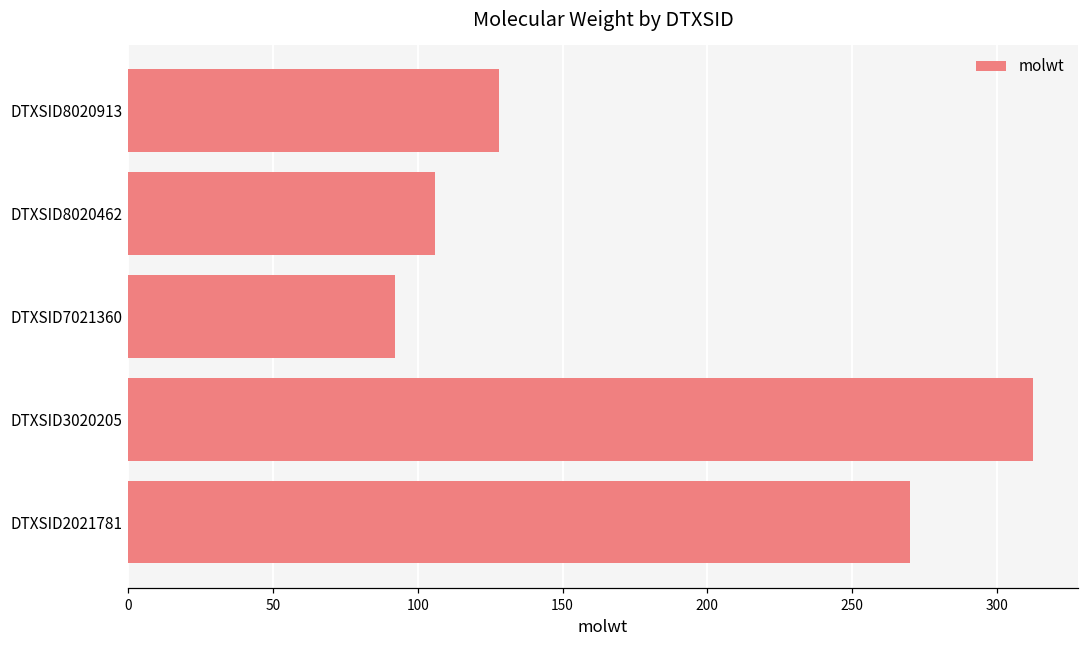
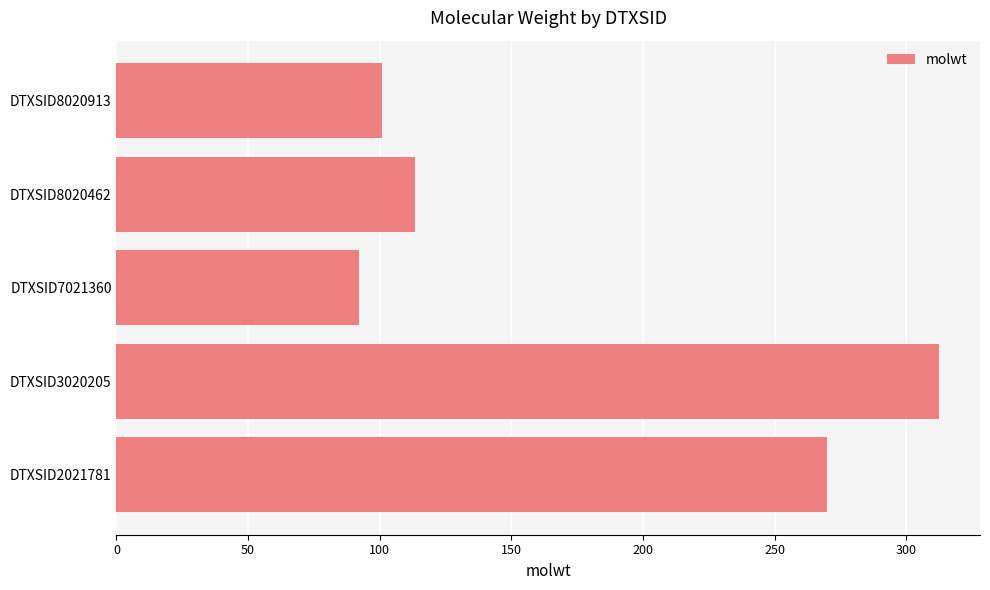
DTXSID8020913: 128 -> 101
DTXSID8020462: 106 -> 113
